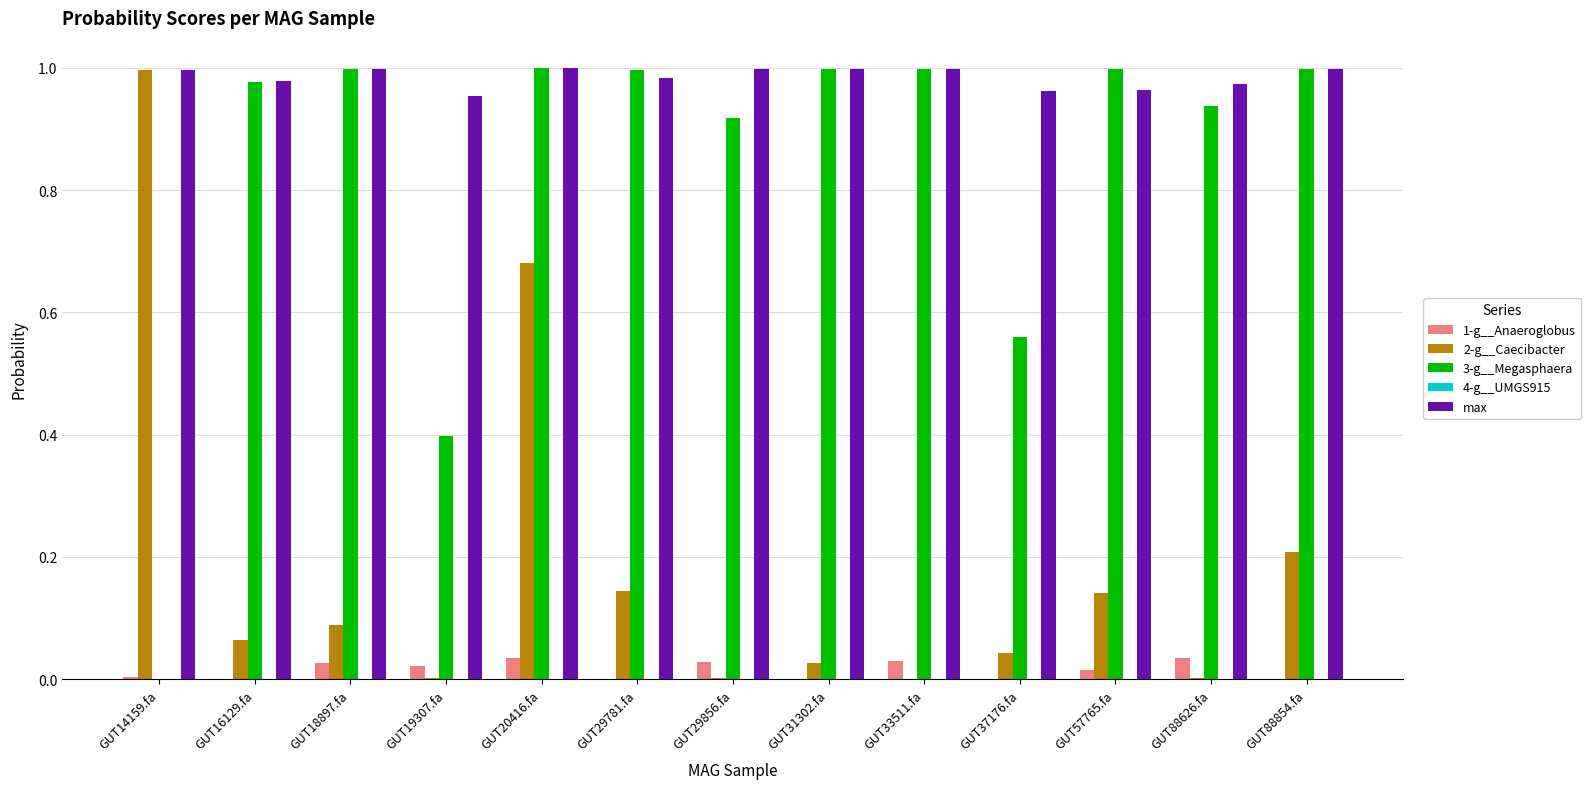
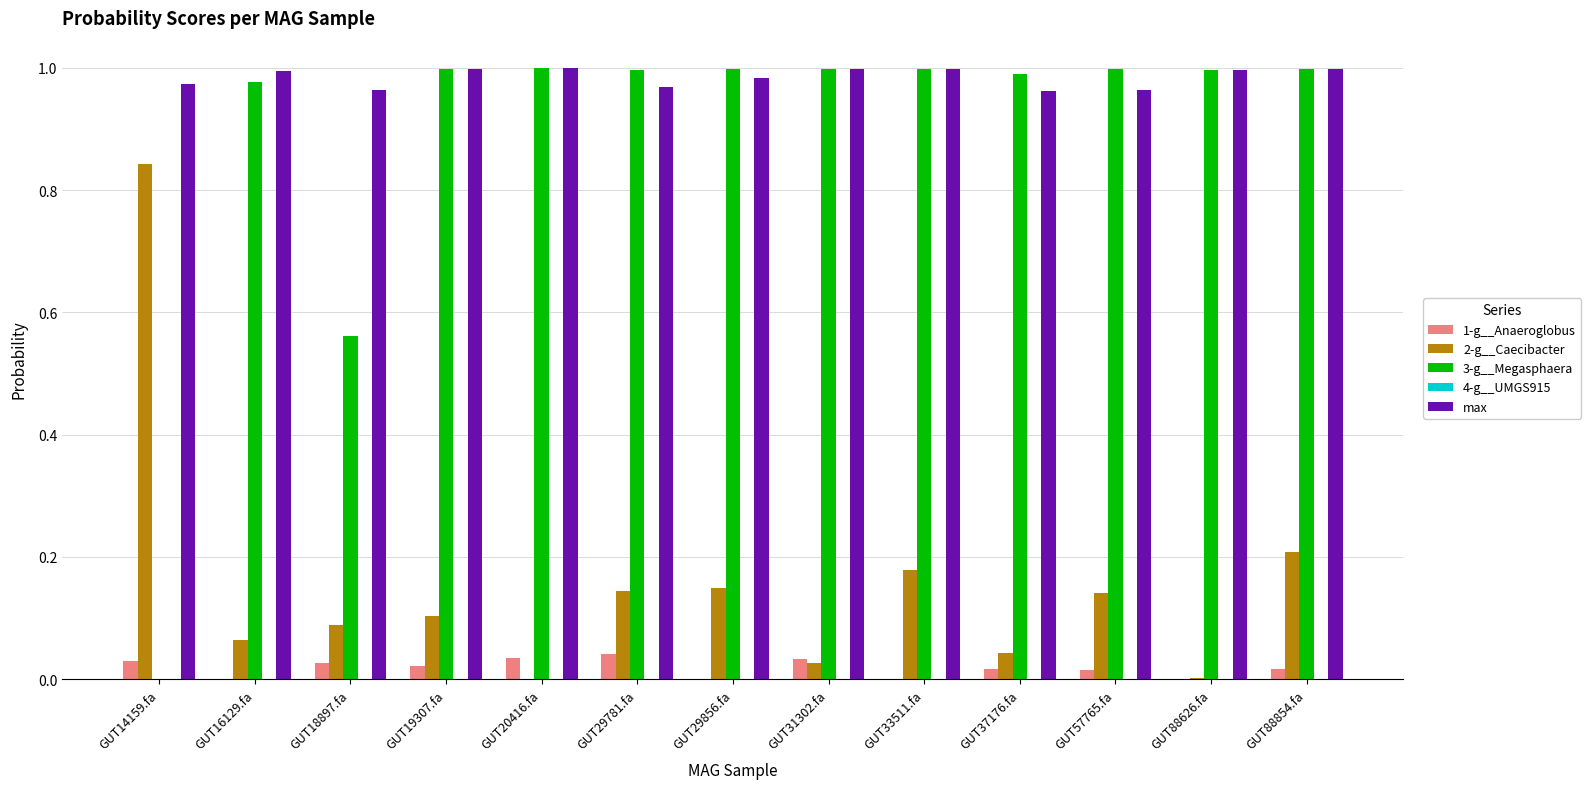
1-g__Anaeroglobus, GUT14159.fa: 0.00 -> 0.03
2-g__Caecibacter, GUT14159.fa: 1.00 -> 0.84
max, GUT14159.fa: 1.00 -> 0.97
max, GUT16129.fa: 0.98 -> 1.00
3-g__Megasphaera, GUT18897.fa: 1.00 -> 0.56
max, GUT18897.fa: 1.00 -> 0.96
2-g__Caecibacter, GUT19307.fa: 0.00 -> 0.10
3-g__Megasphaera, GUT19307.fa: 0.40 -> 1.00
max, GUT19307.fa: 0.95 -> 1.00
2-g__Caecibacter, GUT20416.fa: 0.68 -> 0.00
1-g__Anaeroglobus, GUT29781.fa: 0.00 -> 0.04
max, GUT29781.fa: 0.98 -> 0.97
1-g__Anaeroglobus, GUT29856.fa: 0.03 -> 0.00
2-g__Caecibacter, GUT29856.fa: 0.00 -> 0.15
3-g__Megasphaera, GUT29856.fa: 0.92 -> 1.00
max, GUT29856.fa: 1.00 -> 0.98
1-g__Anaeroglobus, GUT31302.fa: 0.00 -> 0.03
1-g__Anaeroglobus, GUT33511.fa: 0.03 -> 0.00
2-g__Caecibacter, GUT33511.fa: 0.00 -> 0.18
1-g__Anaeroglobus, GUT37176.fa: 0.00 -> 0.02
3-g__Megasphaera, GUT37176.fa: 0.56 -> 0.99
1-g__Anaeroglobus, GUT88626.fa: 0.03 -> 0.00
3-g__Megasphaera, GUT88626.fa: 0.94 -> 1.00
max, GUT88626.fa: 0.97 -> 1.00
1-g__Anaeroglobus, GUT88854.fa: 0.00 -> 0.02
